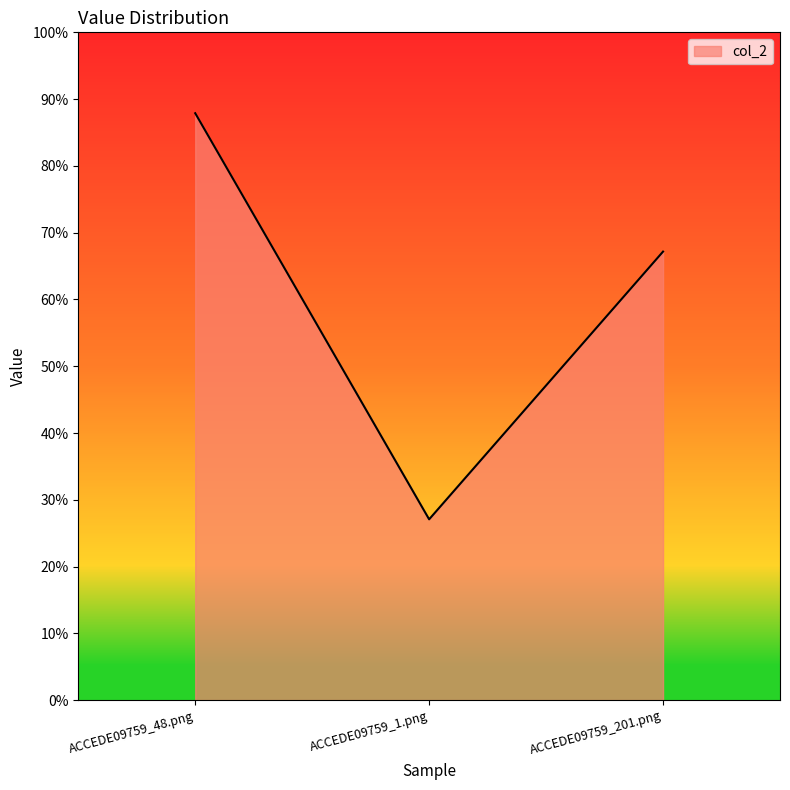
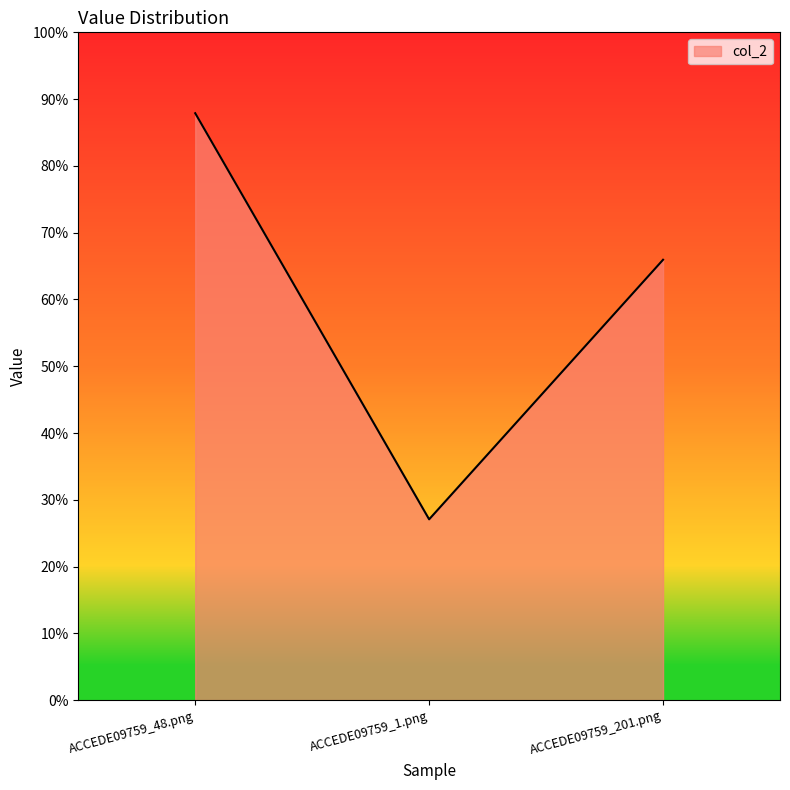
ACCEDE09759_201.png: 67% -> 66%
